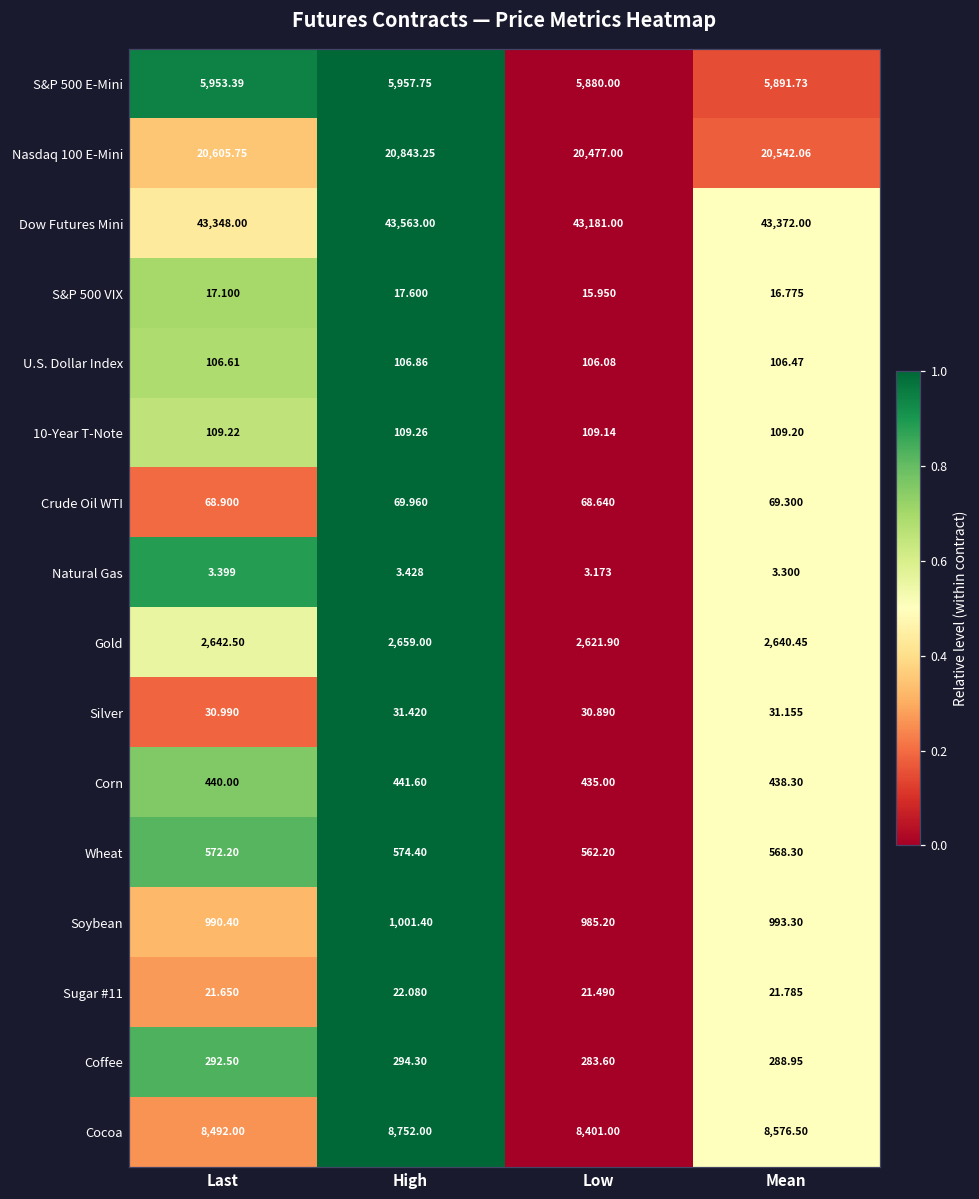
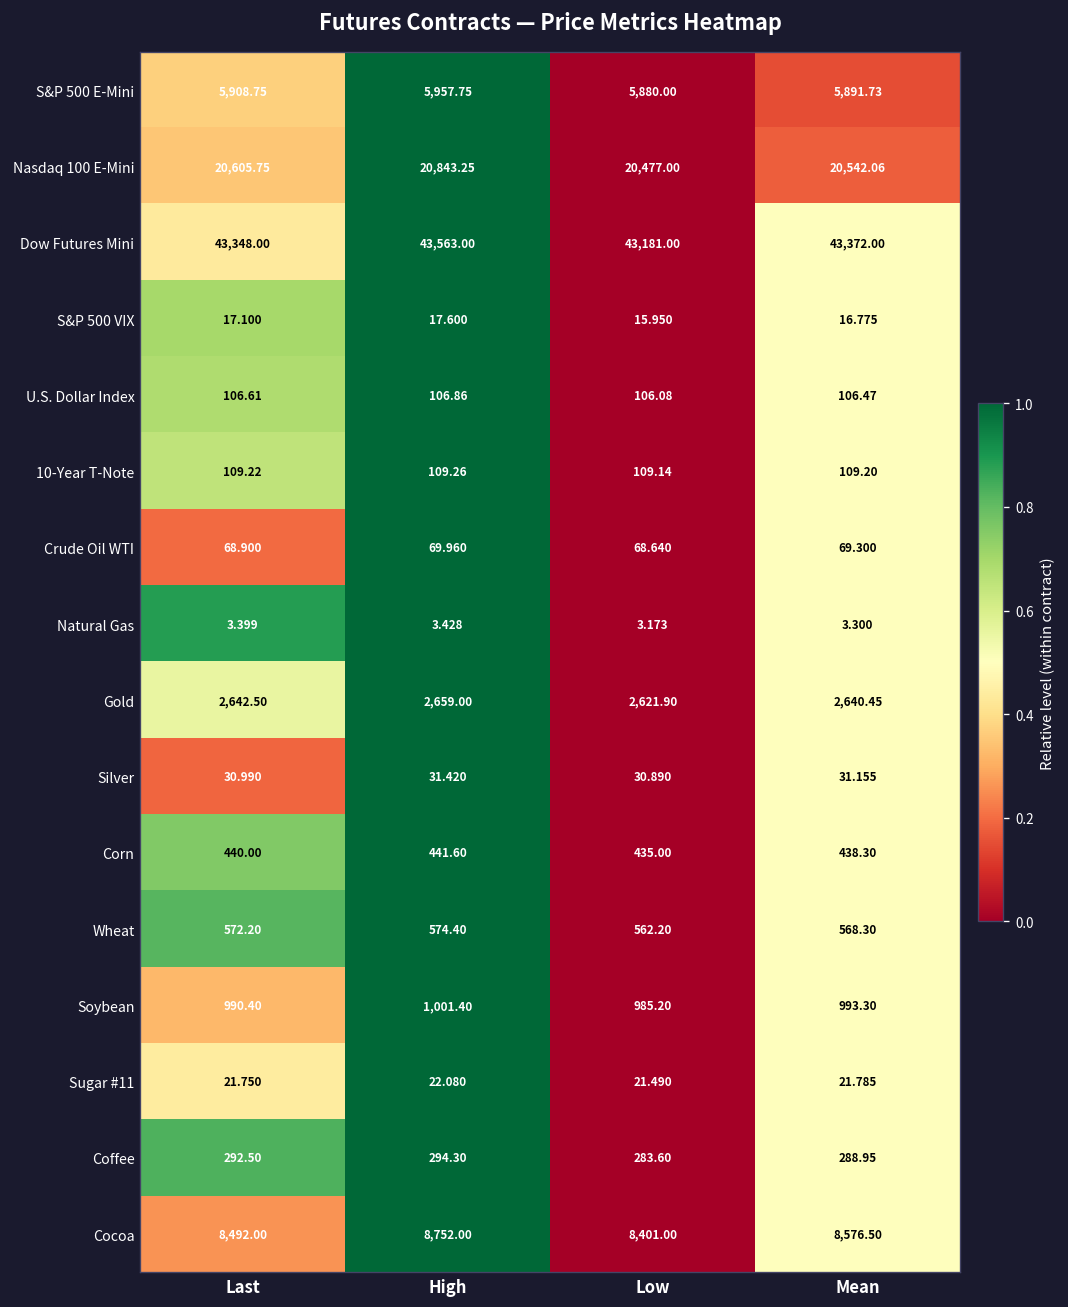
S&P 500 E-Mini, Last: 5,953.39 -> 5,908.75
Sugar #11, Last: 21.650 -> 21.750
